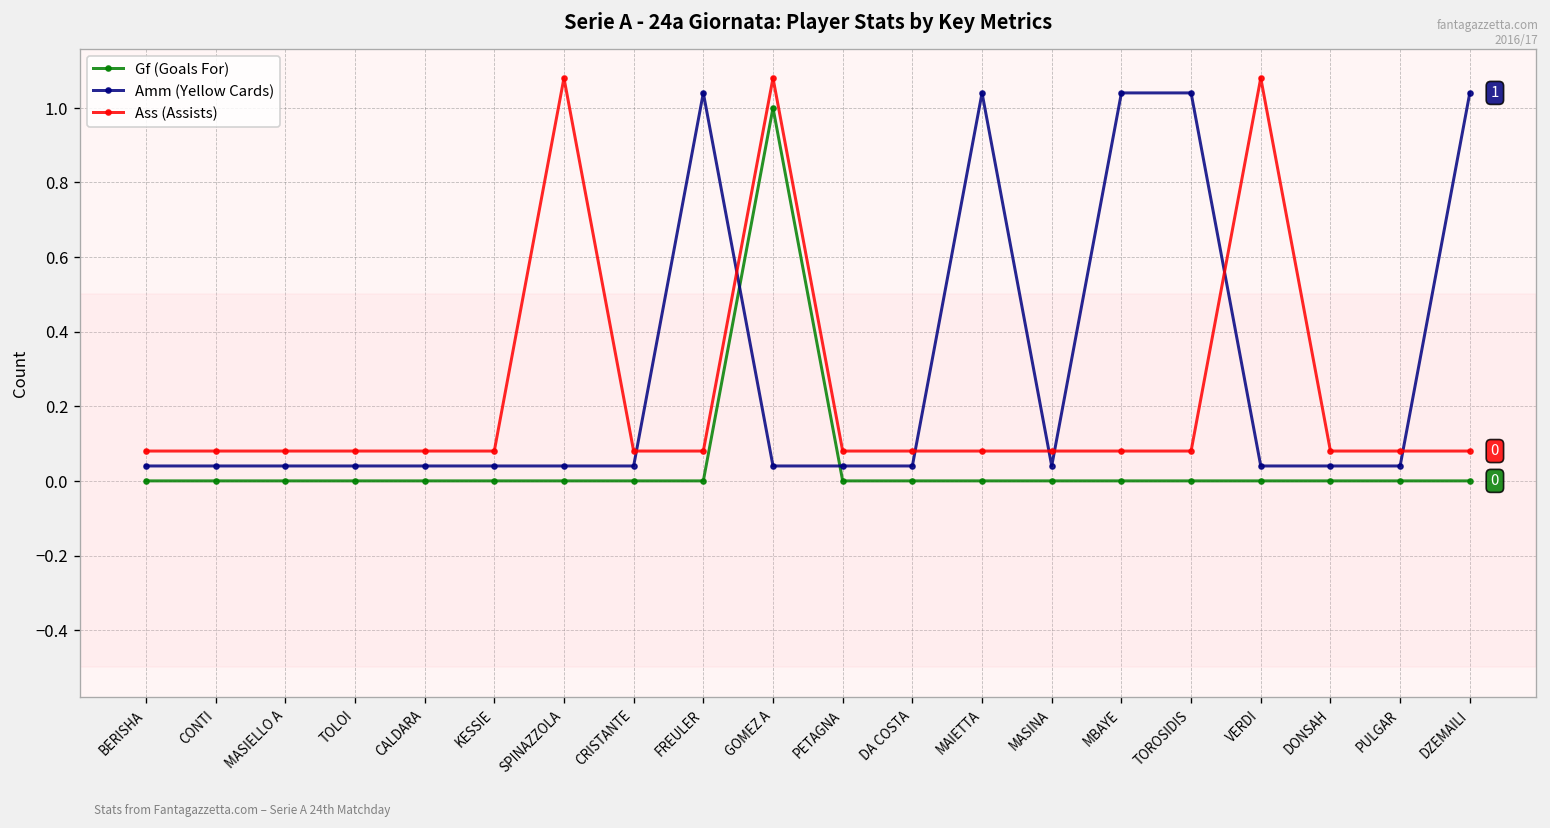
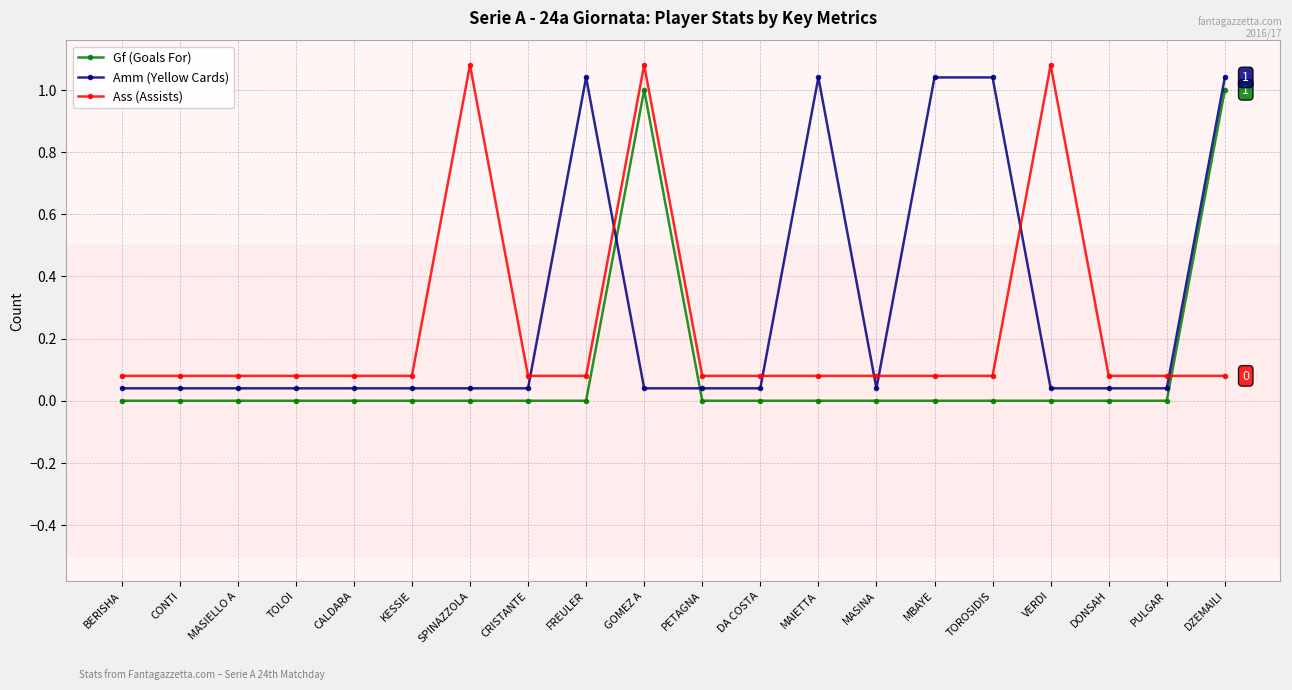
Gf (Goals For), DZEMAILI: 0 -> 1
